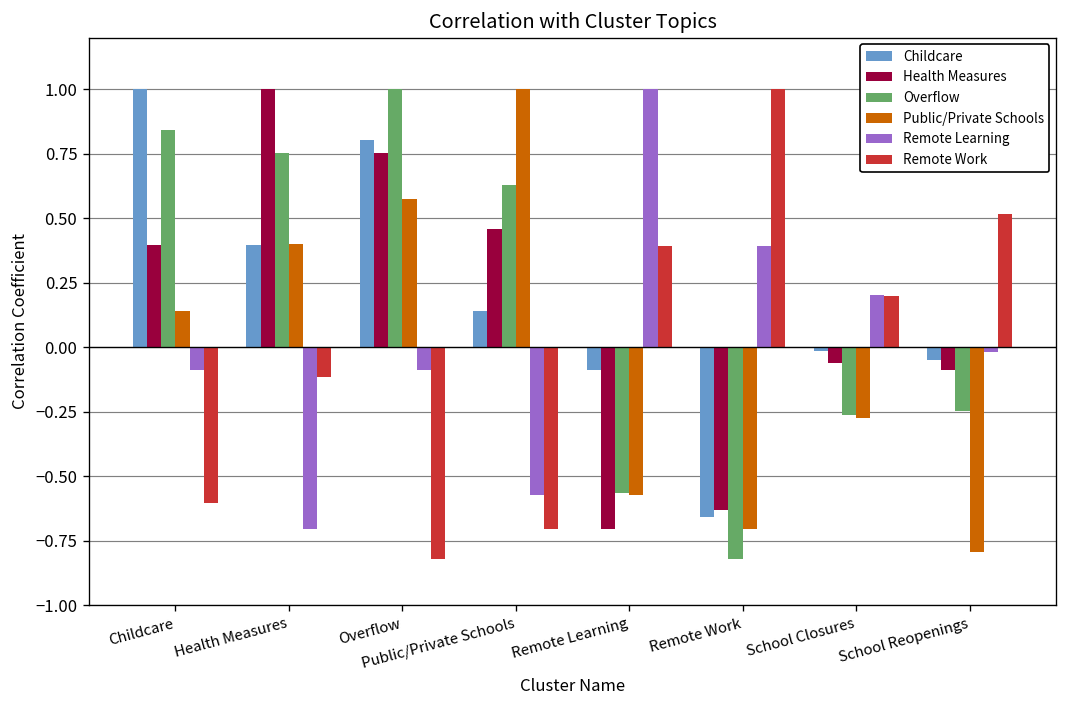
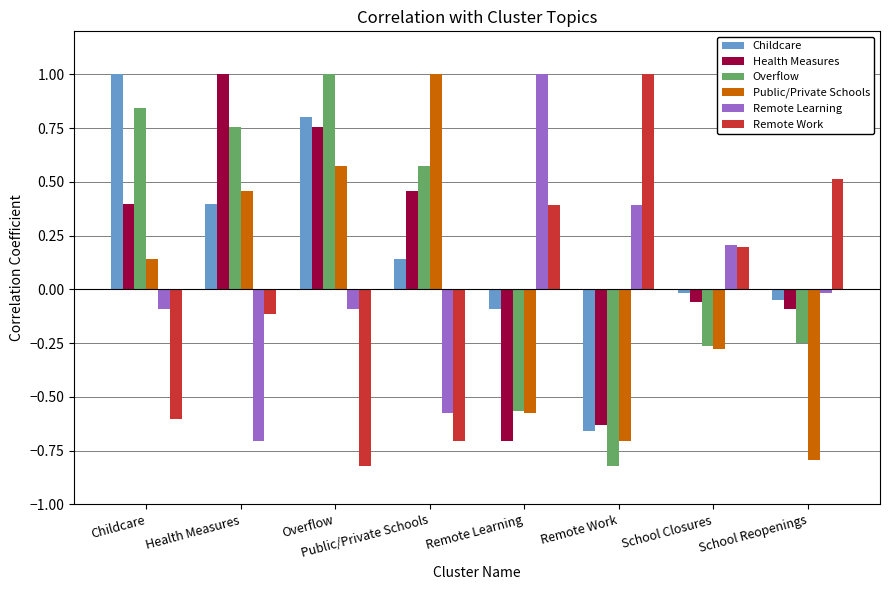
Public/Private Schools, Health Measures: 0.40 -> 0.46
Overflow, Public/Private Schools: 0.63 -> 0.57
